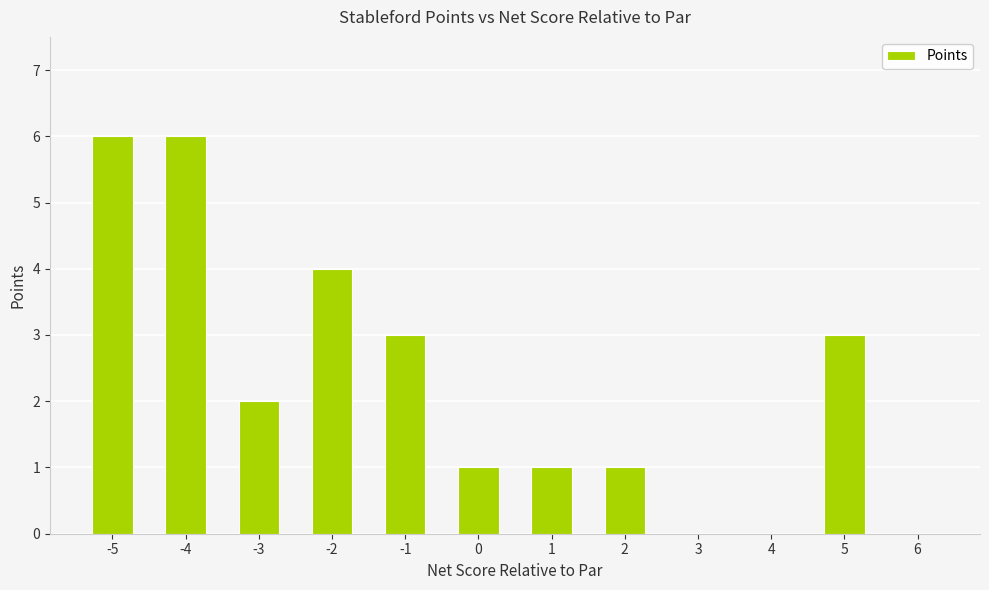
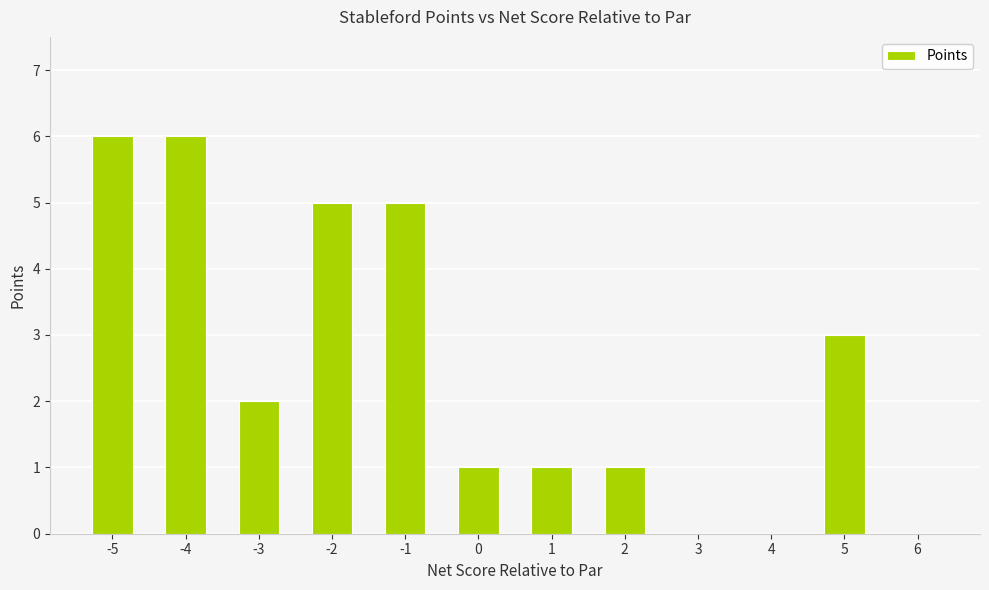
-2: 4 -> 5
-1: 3 -> 5
